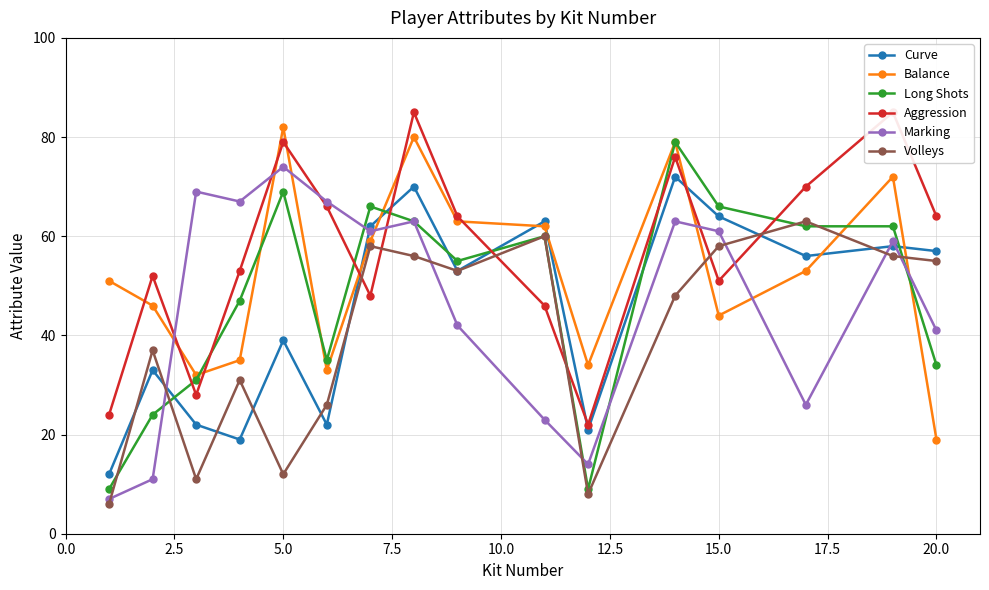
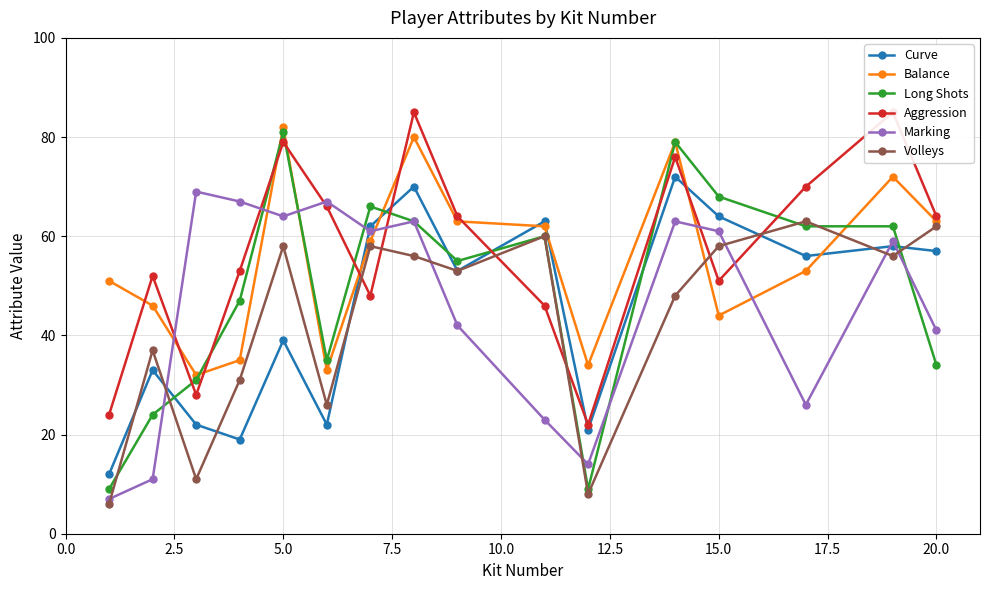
Long Shots, 5.0: 69 -> 81
Marking, 5.0: 74 -> 64
Volleys, 5.0: 12 -> 58
Long Shots, 15.0: 66 -> 68
Balance, 20.0: 19 -> 63
Volleys, 20.0: 55 -> 62
